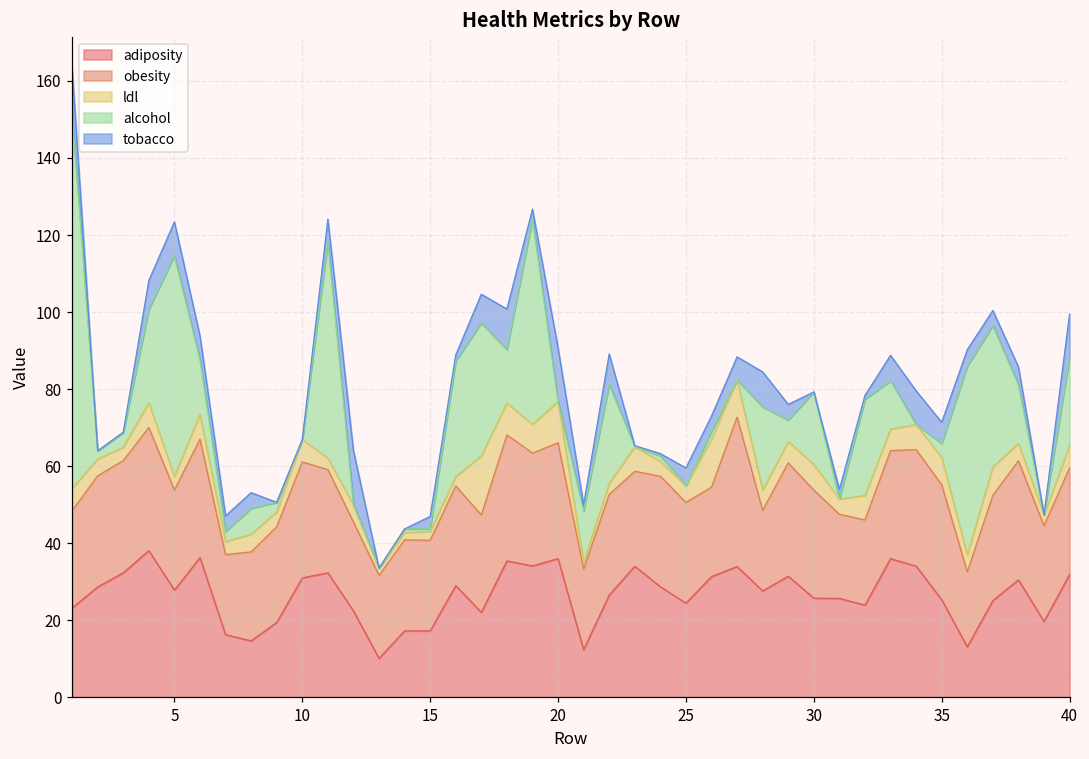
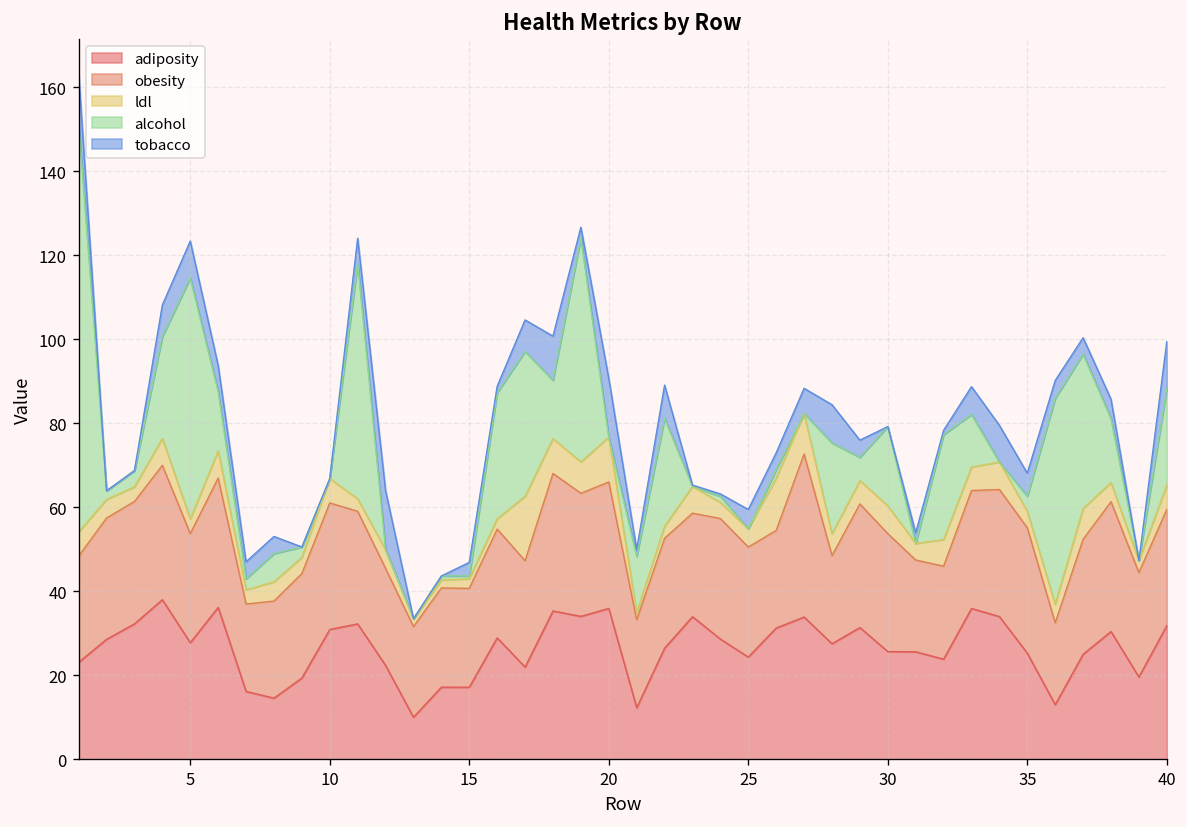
ldl, 35: 7 -> 4
